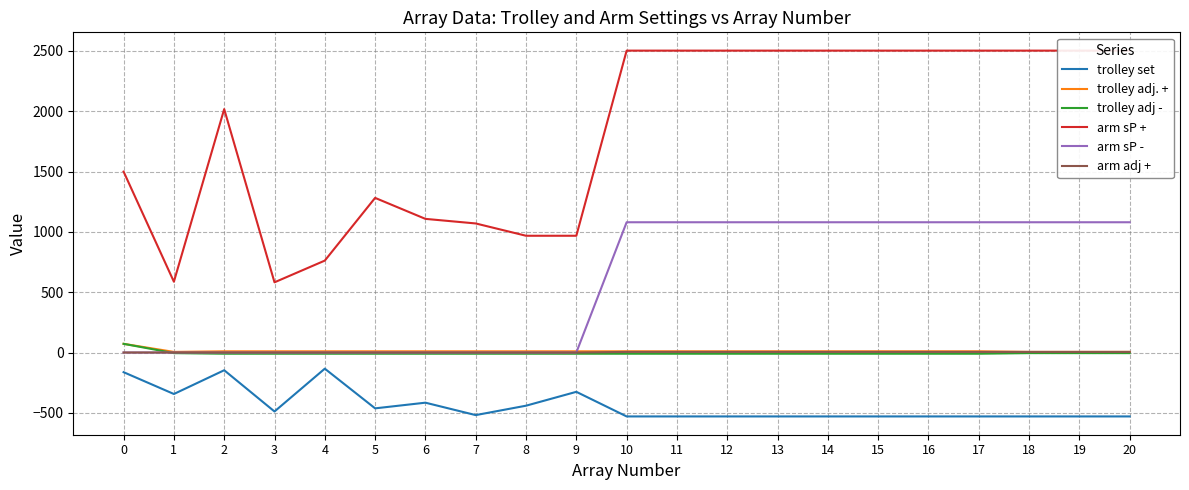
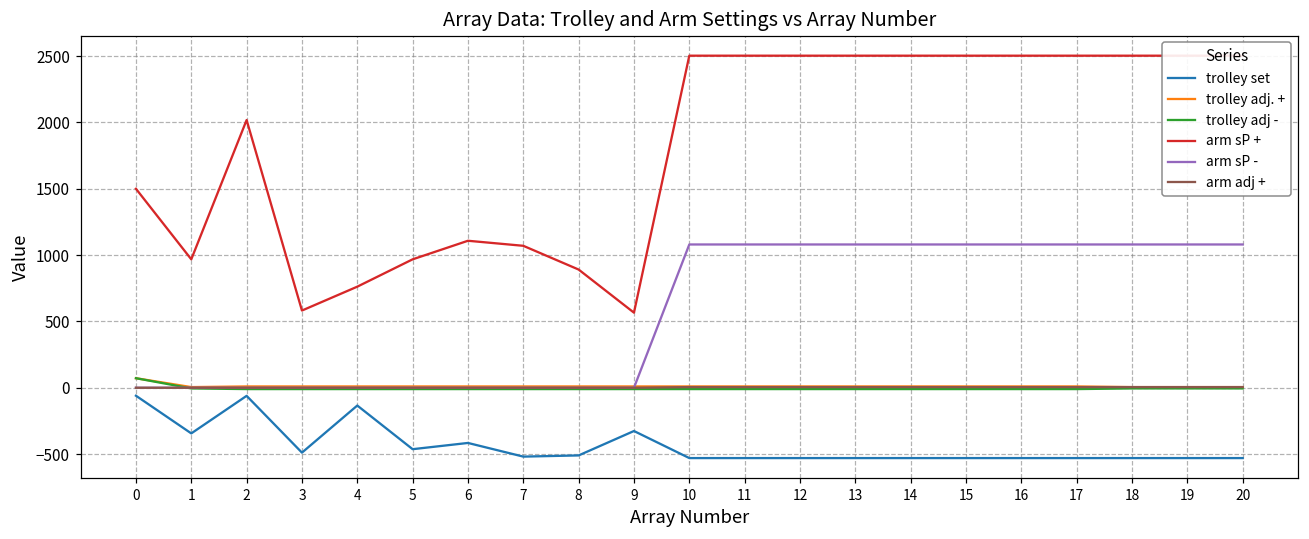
trolley set, 0: -160 -> -60
arm sP +, 1: 590 -> 970
trolley set, 2: -150 -> -60
arm sP +, 5: 1280 -> 970
trolley set, 8: -440 -> -510
arm sP +, 8: 970 -> 890
arm sP +, 9: 970 -> 570
